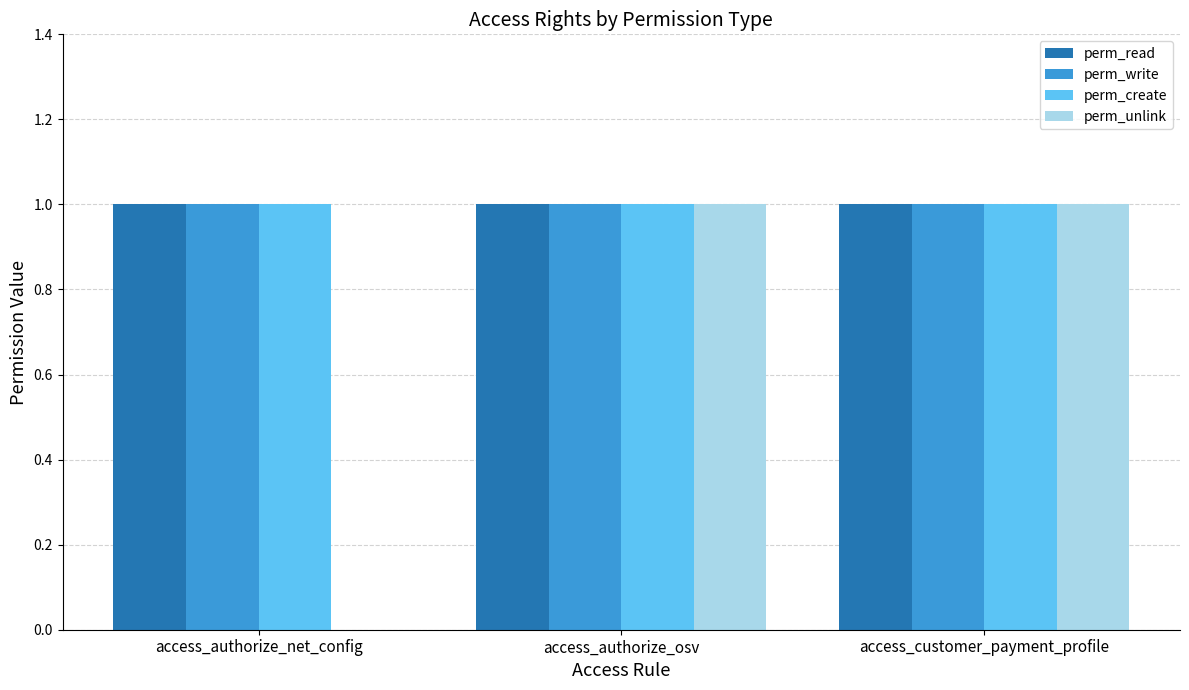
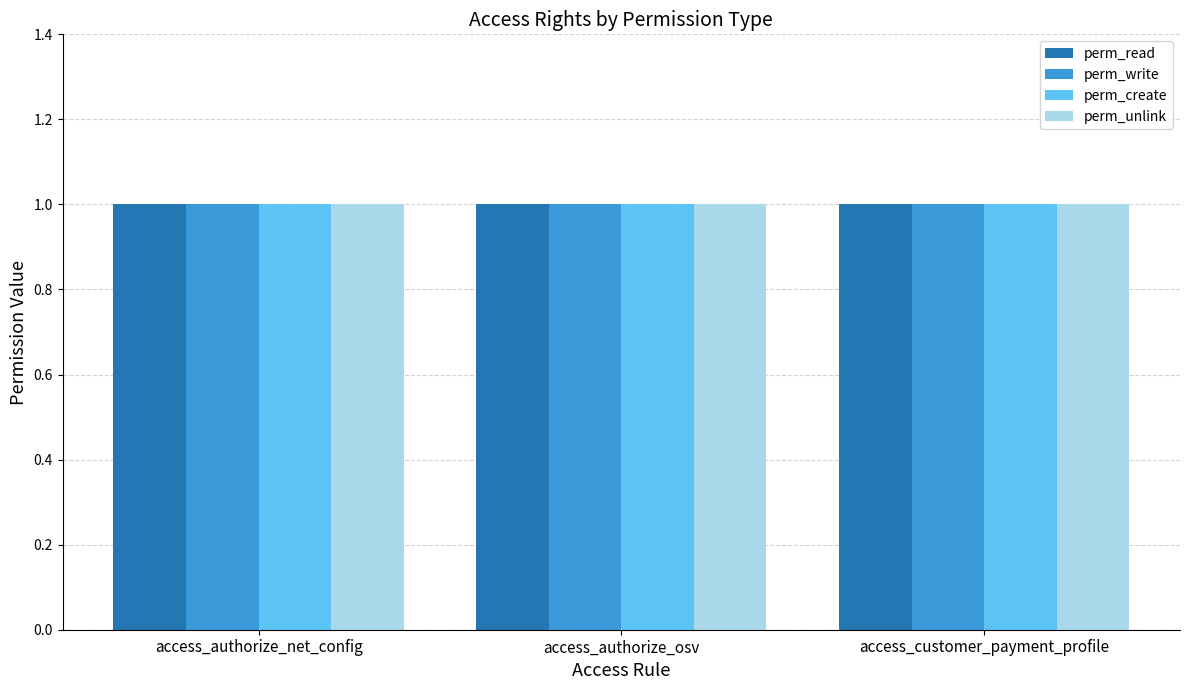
perm_unlink, access_authorize_net_config: 0 -> 1
